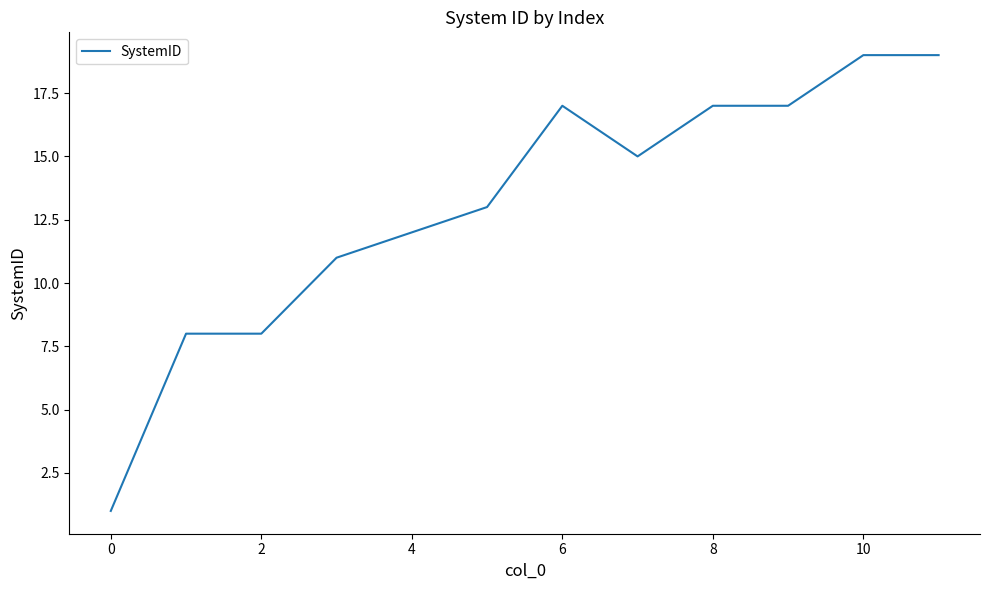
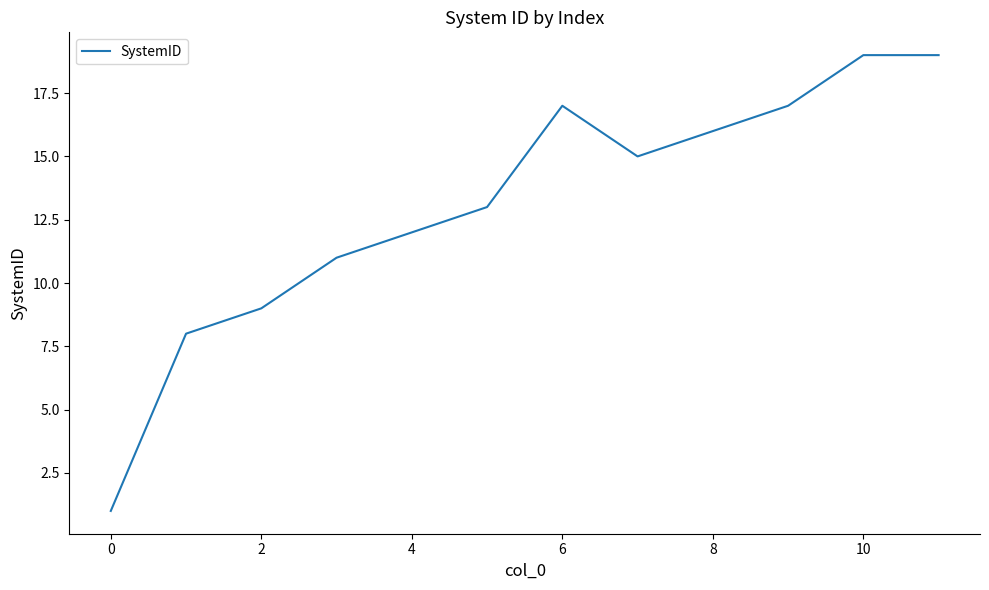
2: 8 -> 9
8: 17 -> 16
